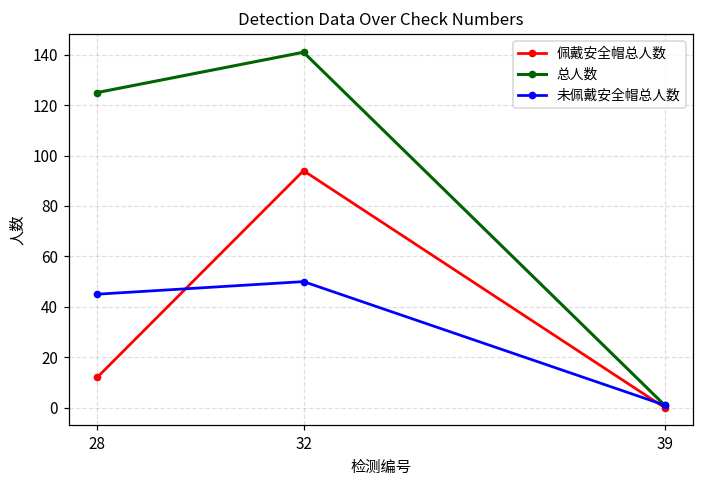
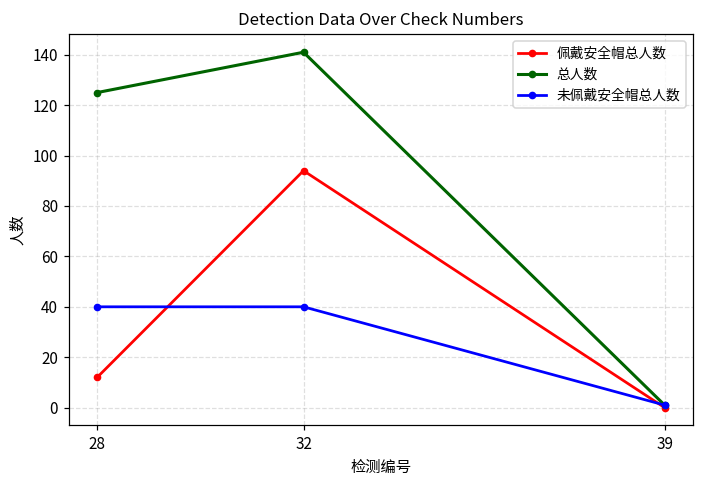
未佩戴安全帽总人数, 28: 45 -> 40
未佩戴安全帽总人数, 32: 50 -> 40
